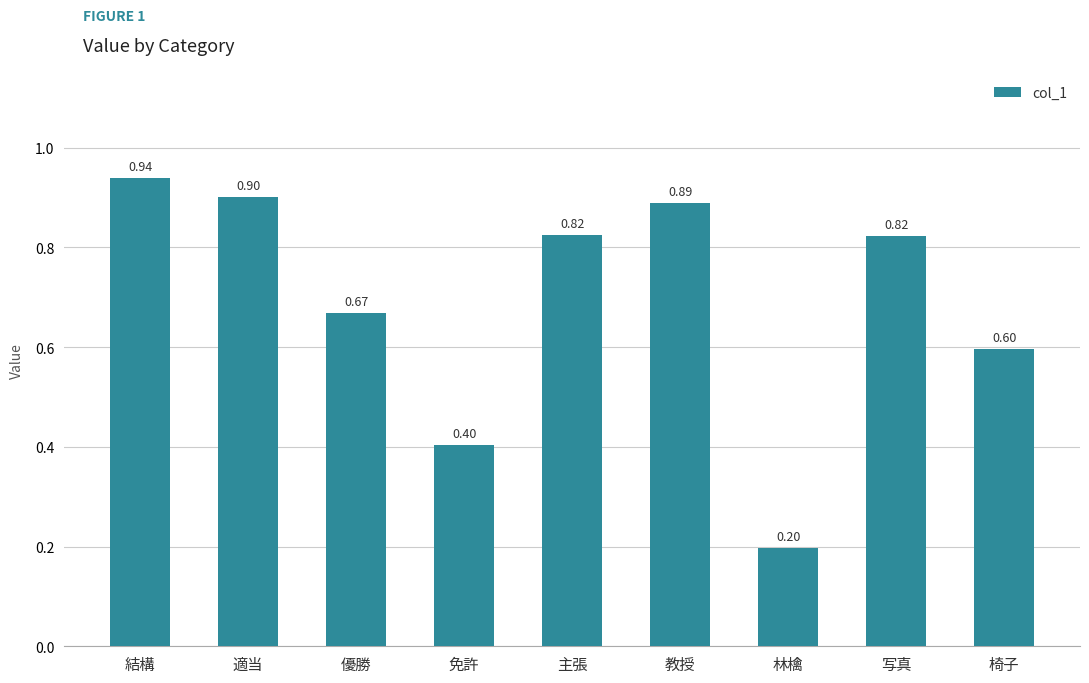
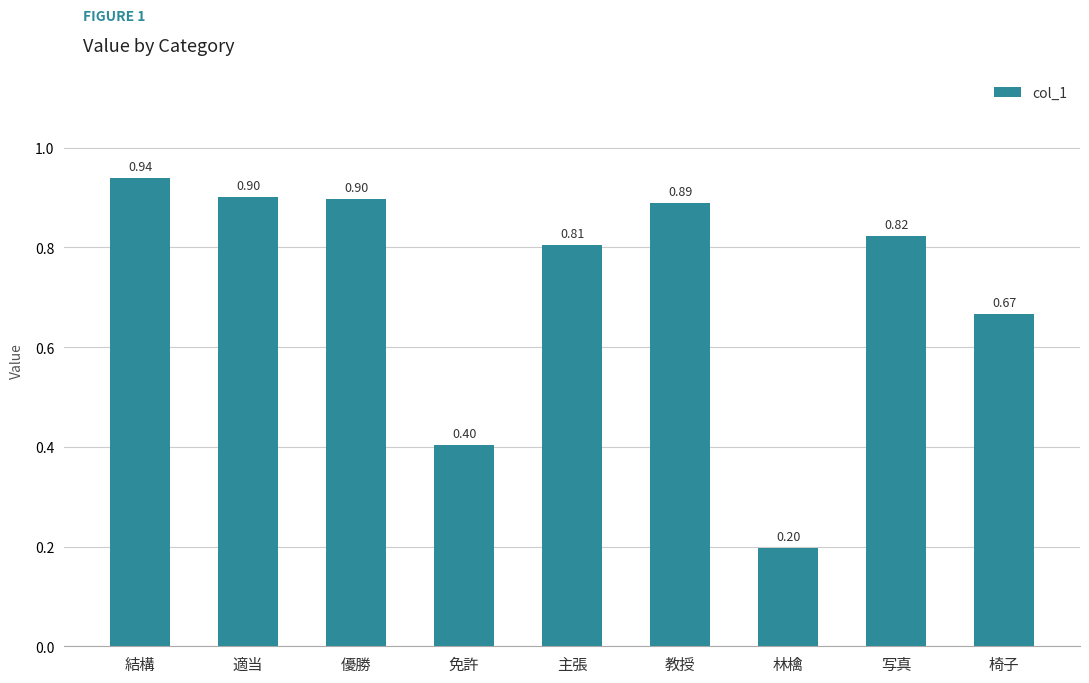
優勝: 0.67 -> 0.90
主張: 0.82 -> 0.81
椅子: 0.60 -> 0.67
